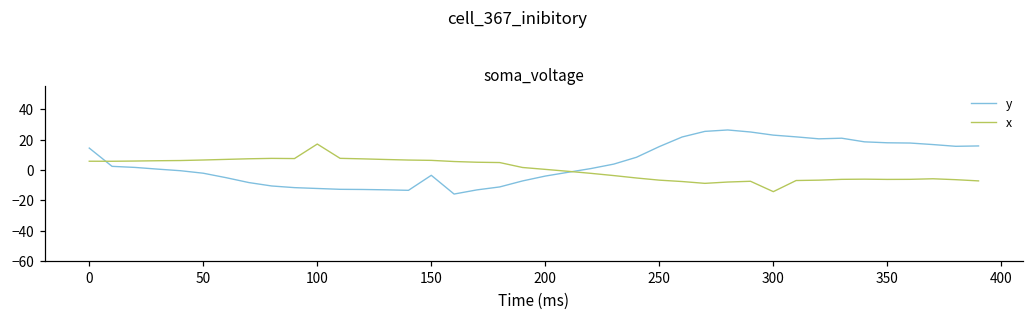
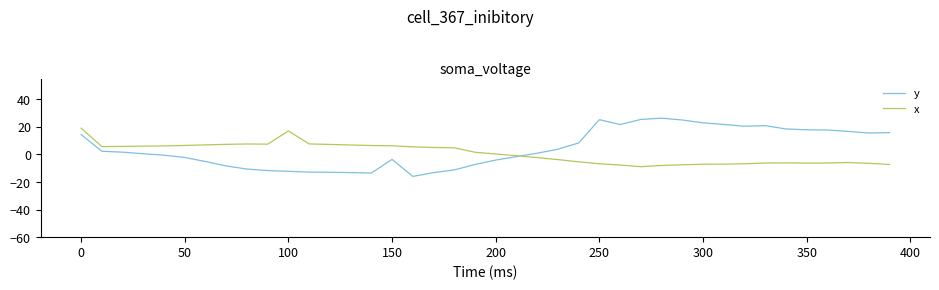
x, 0: 6 -> 19
y, 250: 15 -> 25
x, 300: -14 -> -7
